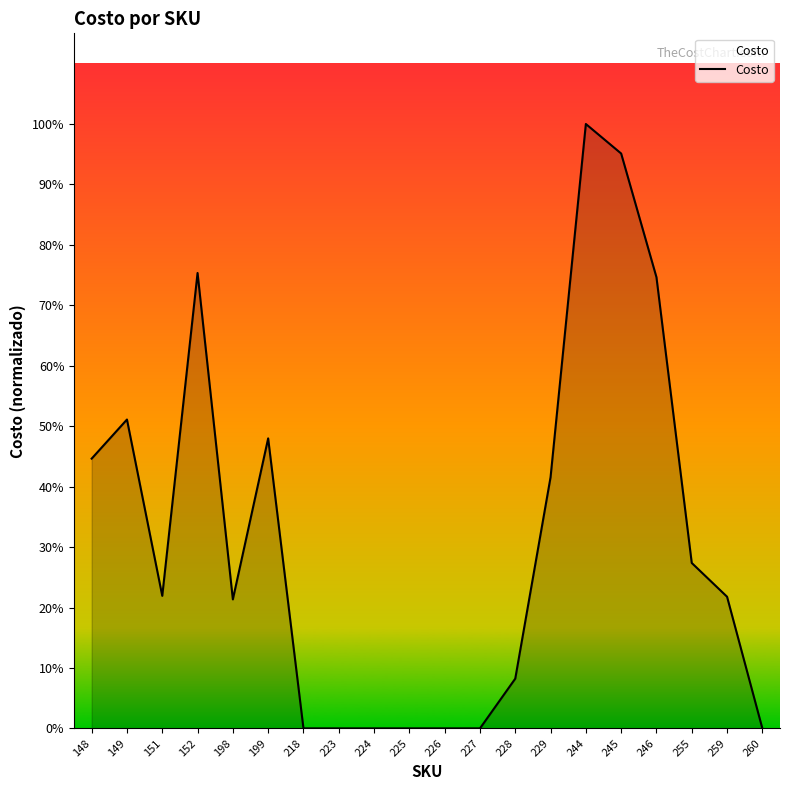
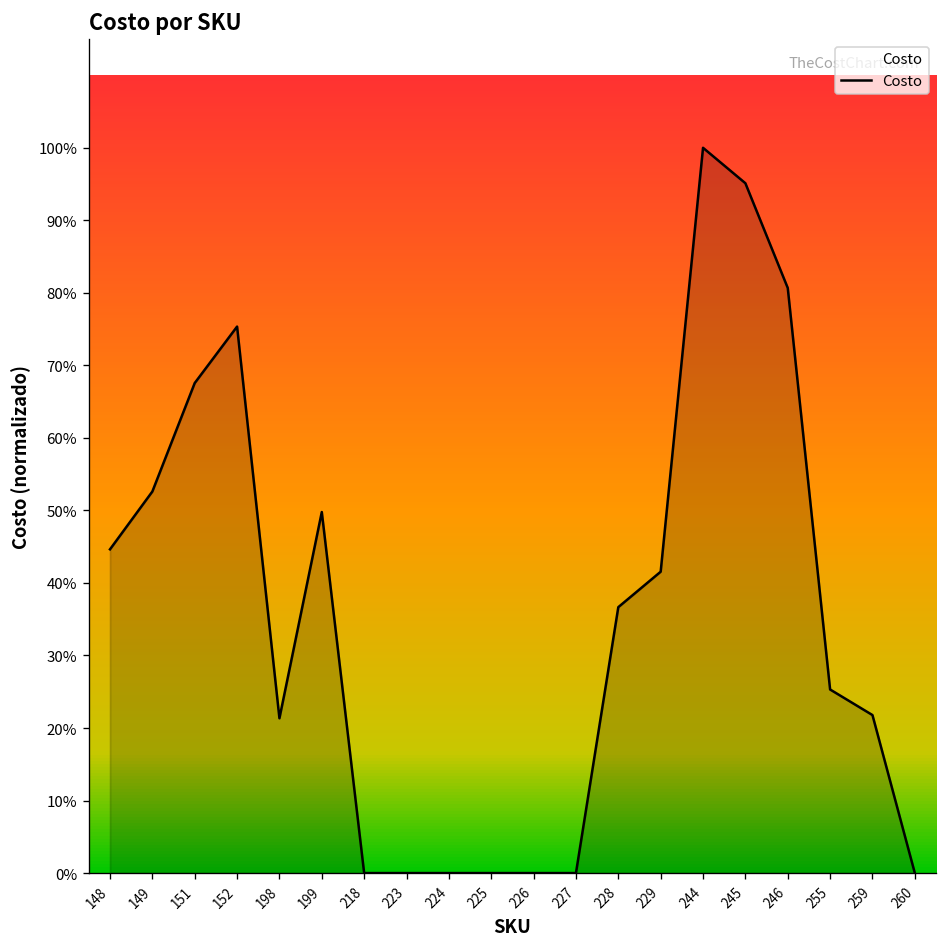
149: 51% -> 53%
151: 22% -> 68%
199: 48% -> 50%
228: 8% -> 37%
246: 75% -> 81%
255: 27% -> 25%
